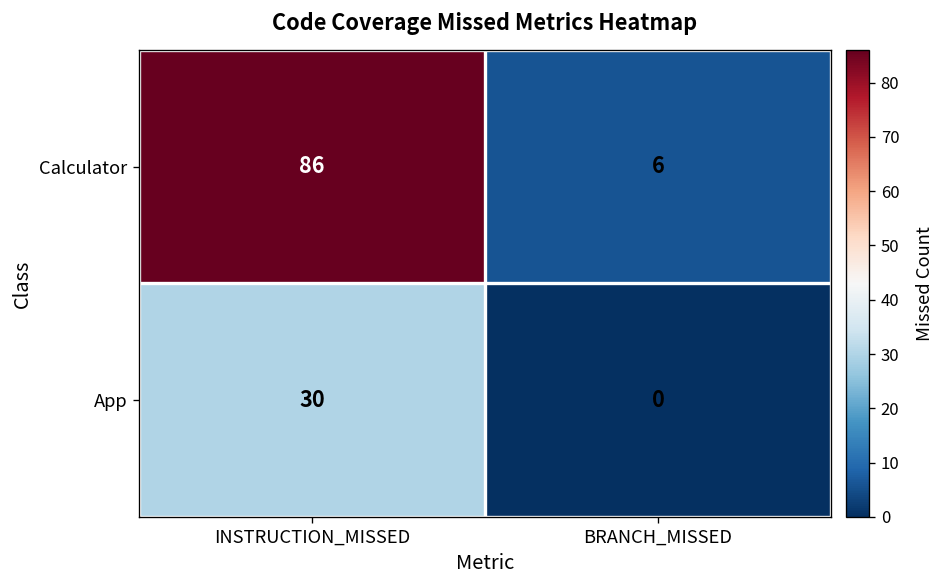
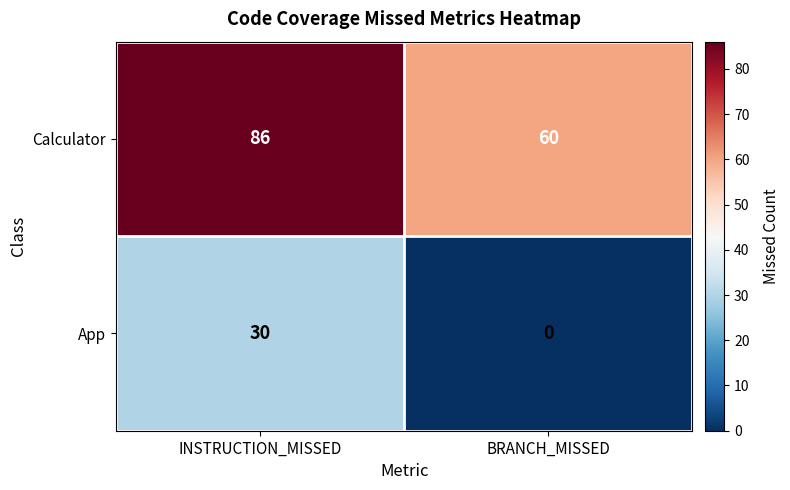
Calculator, BRANCH_MISSED: 6 -> 60
